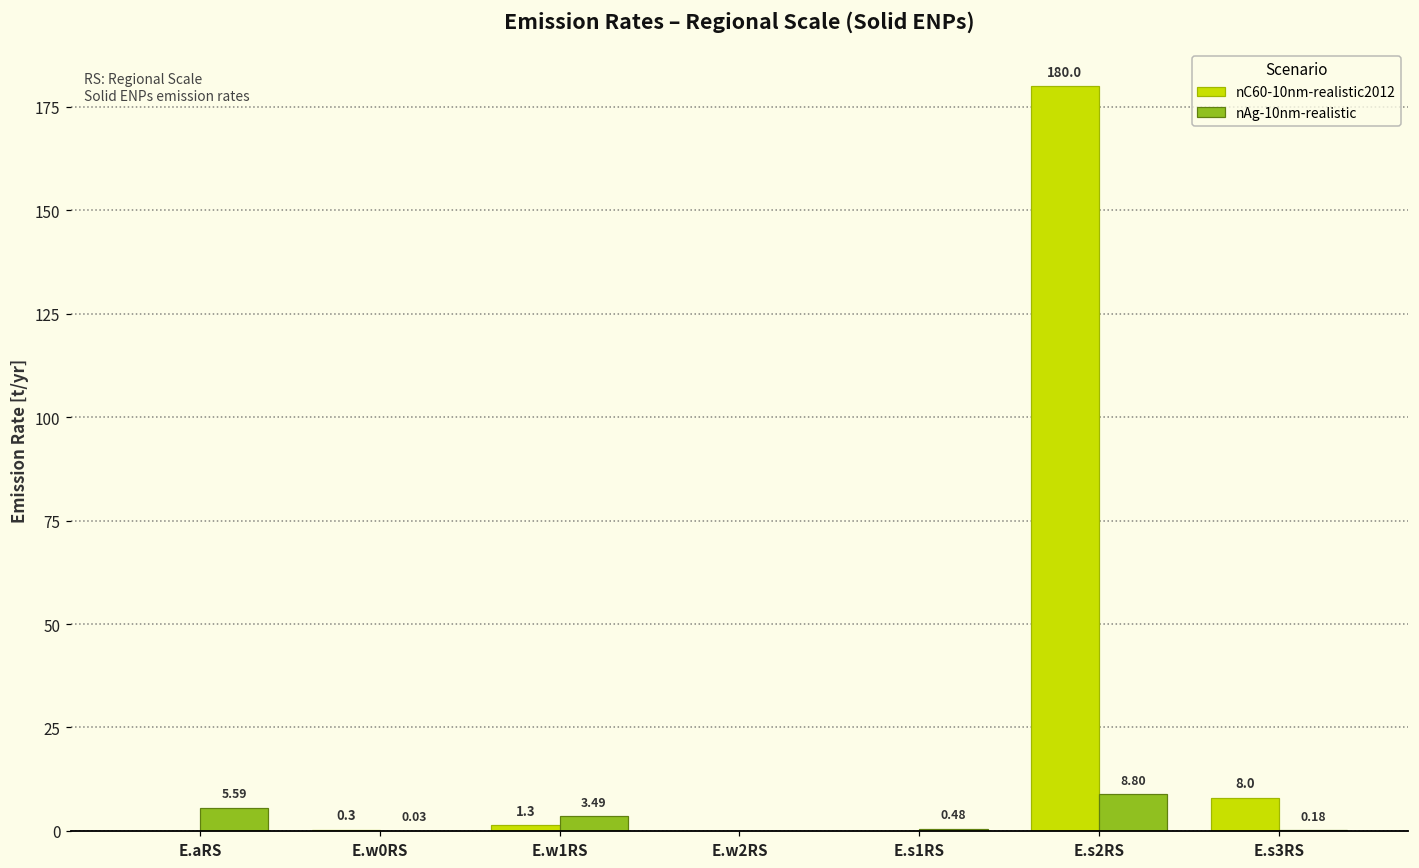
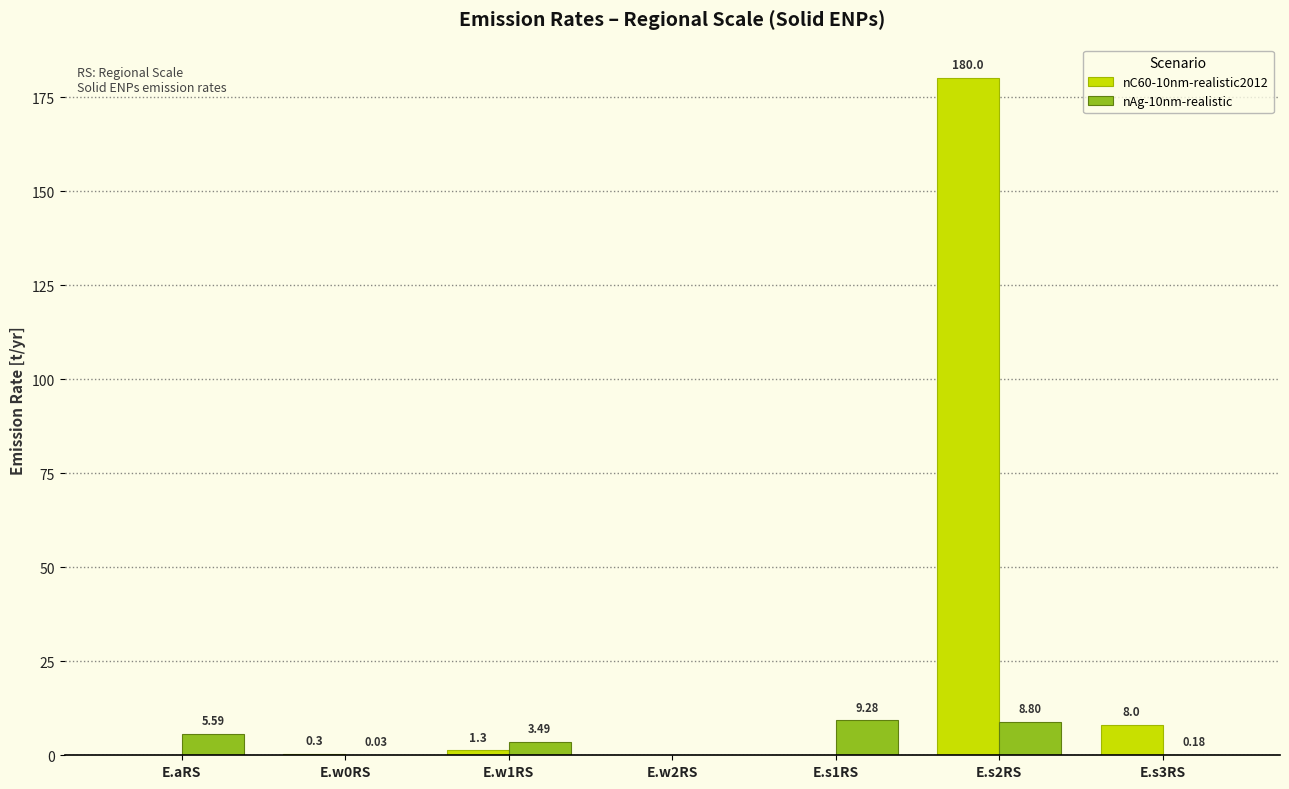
nAg-10nm-realistic, E.s1RS: 0.48 -> 9.28
